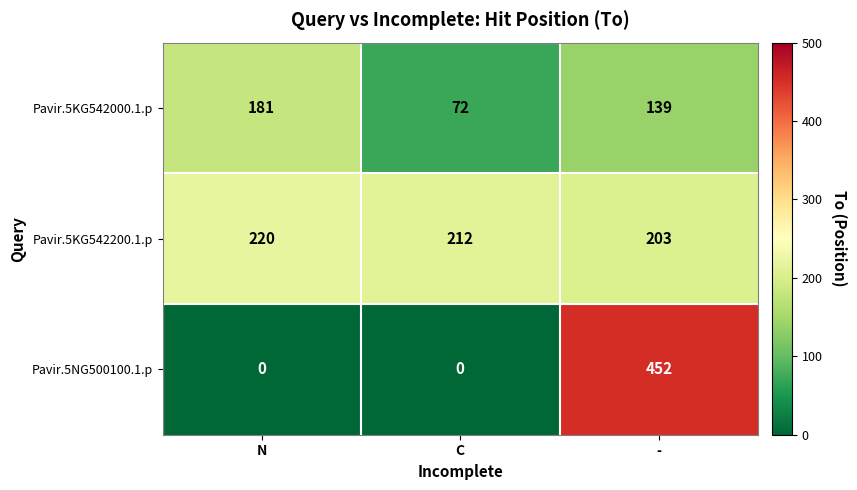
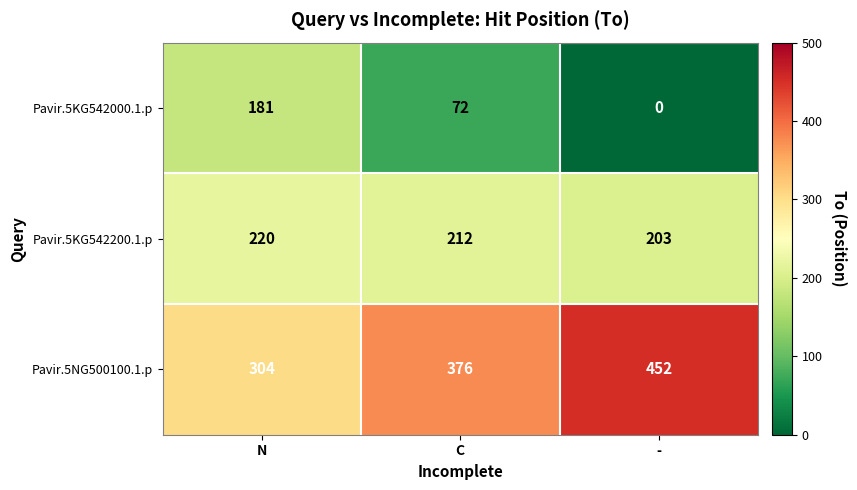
Pavir.5KG542000.1.p, -: 139 -> 0
Pavir.5NG500100.1.p, N: 0 -> 304
Pavir.5NG500100.1.p, C: 0 -> 376
